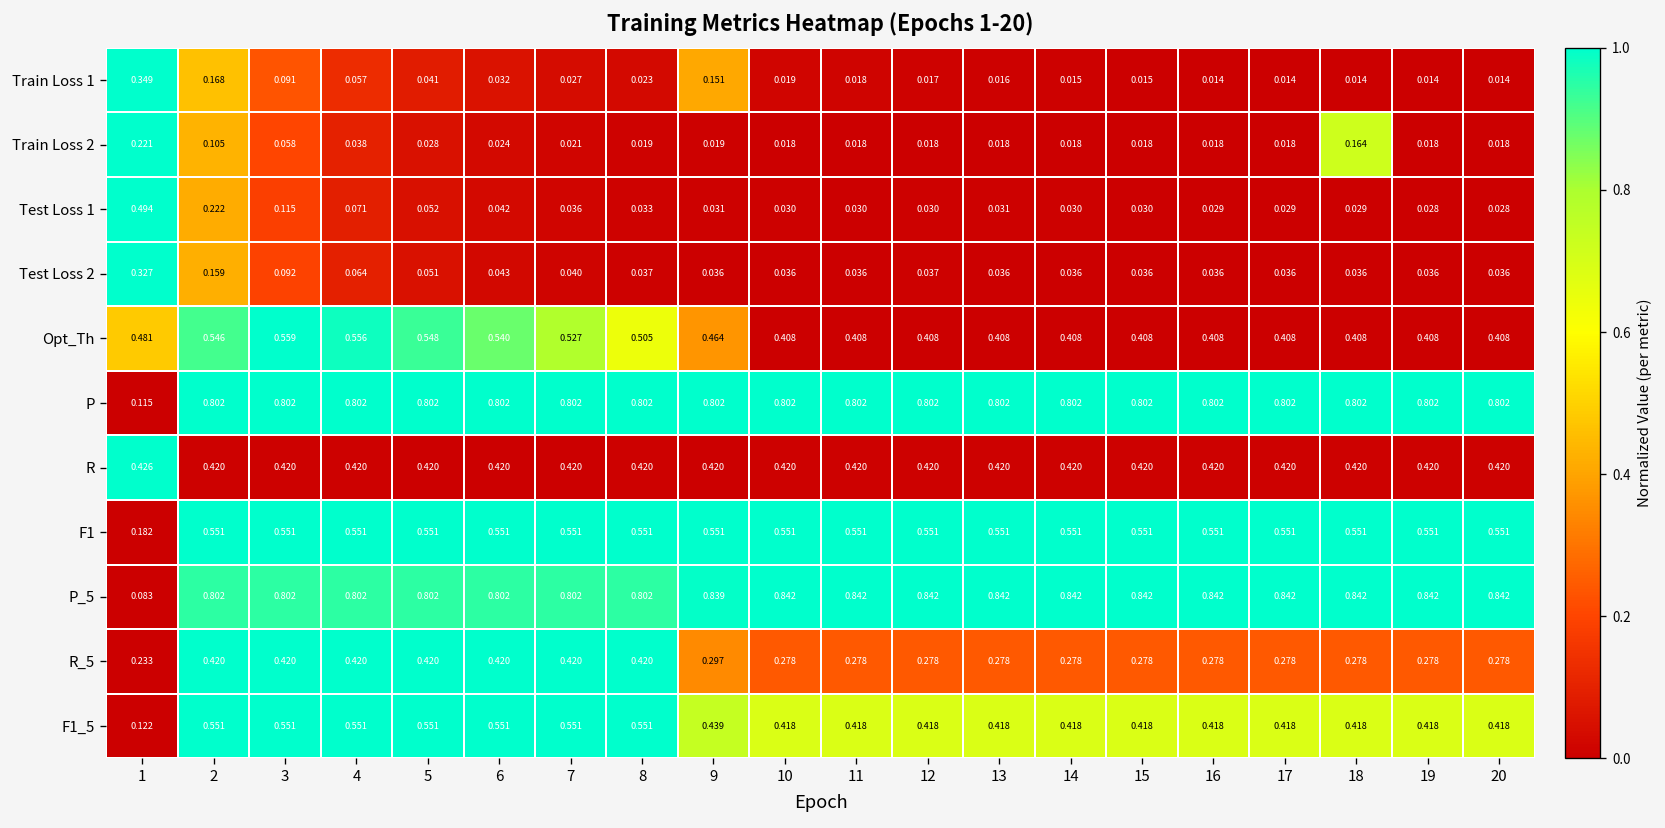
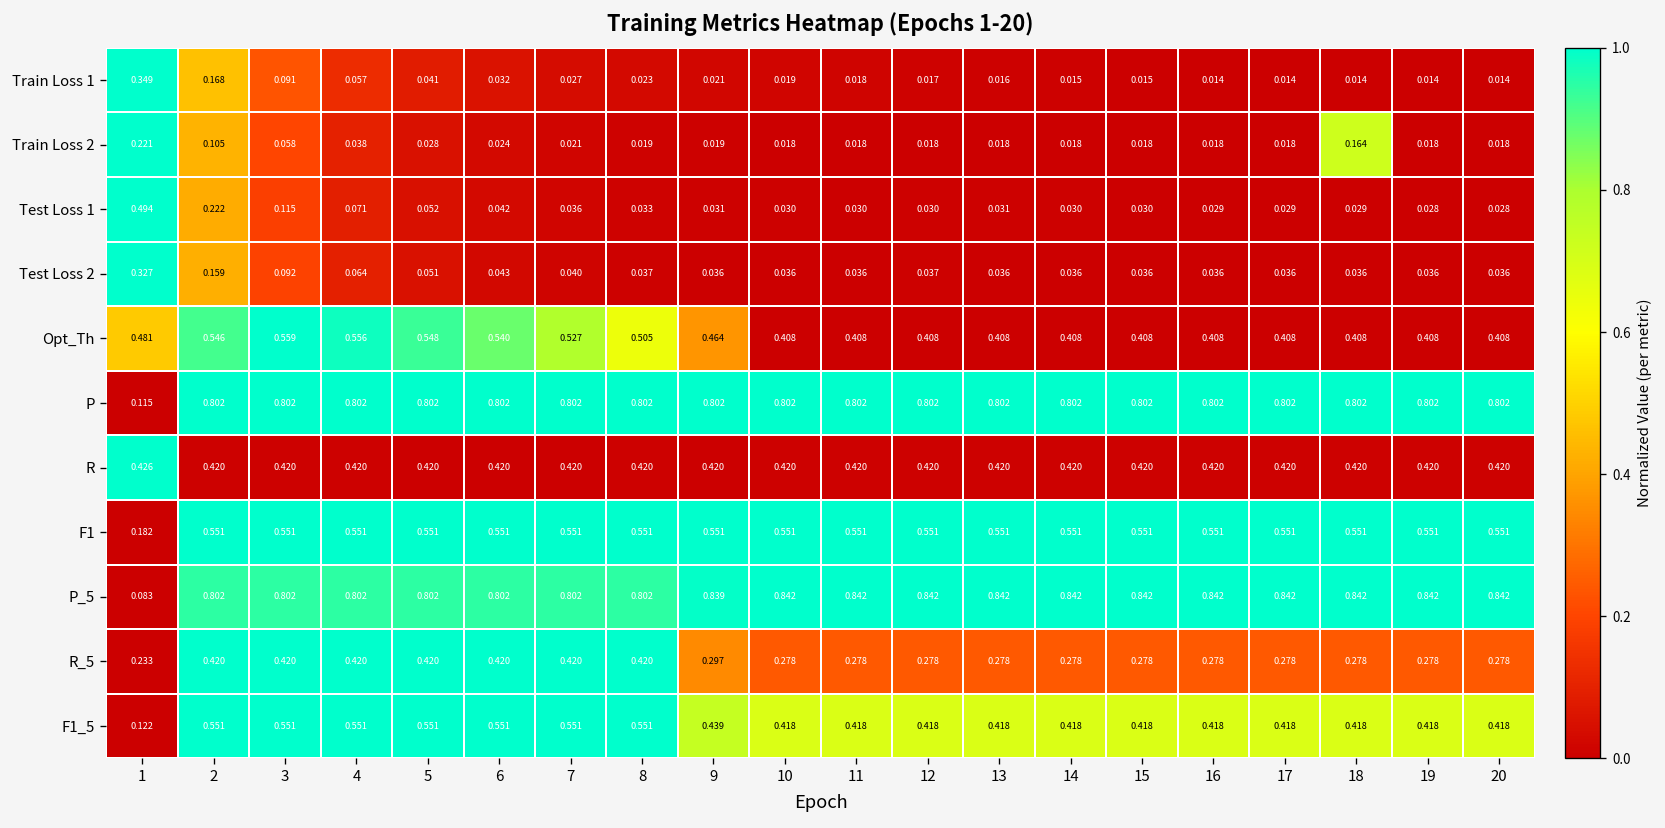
Train Loss 1, 9: 0.151 -> 0.021
